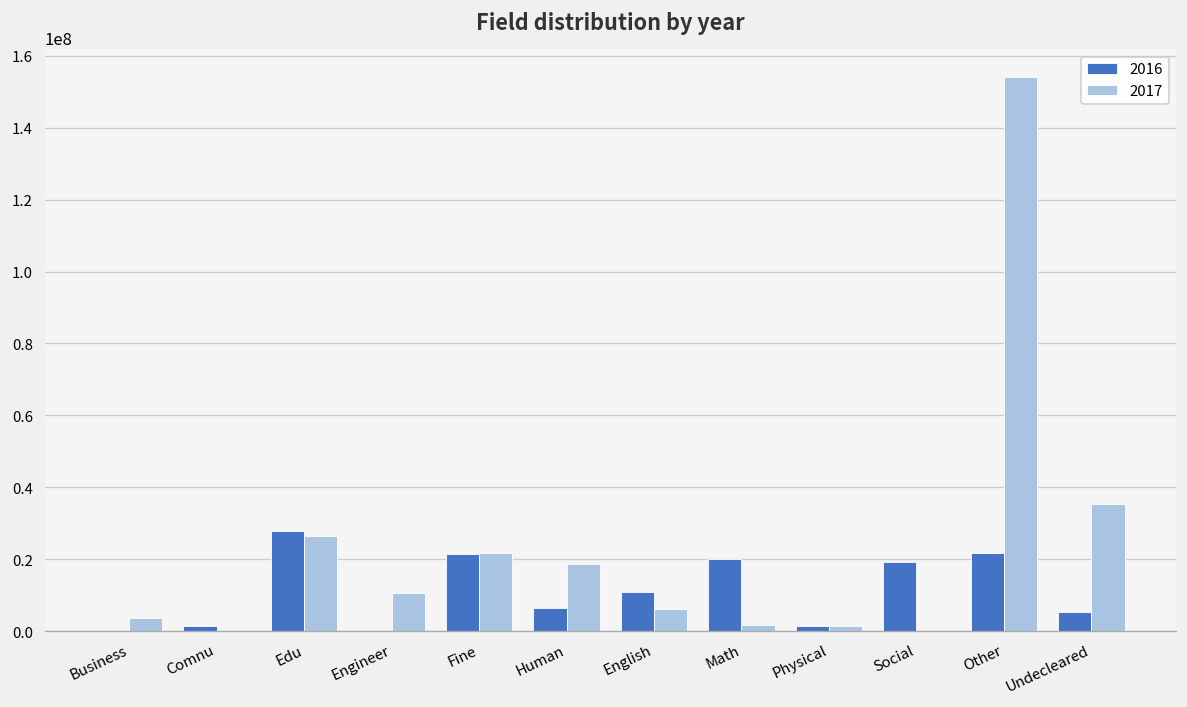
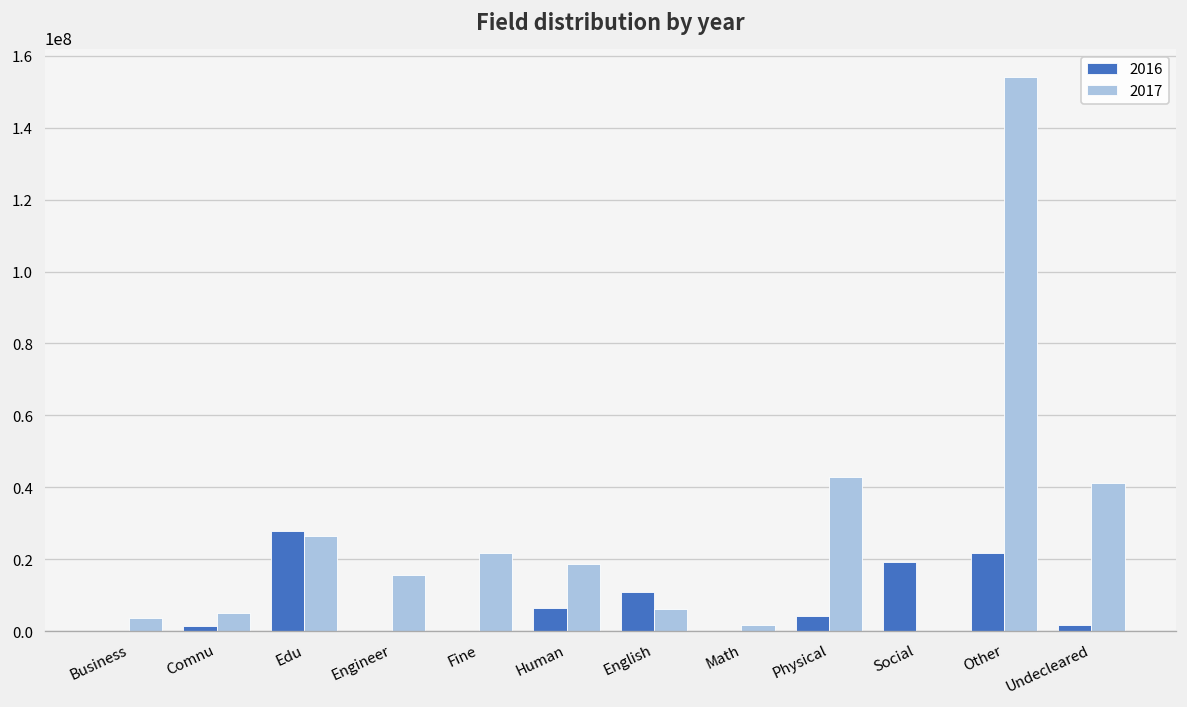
2017, Comnu: 0 -> 5000000
2017, Engineer: 11000000 -> 16000000
2016, Fine: 22000000 -> 0
2016, Math: 20000000 -> 0
2016, Physical: 2000000 -> 4000000
2017, Physical: 2000000 -> 43000000
2016, Undecleared: 5000000 -> 2000000
2017, Undecleared: 35000000 -> 41000000
